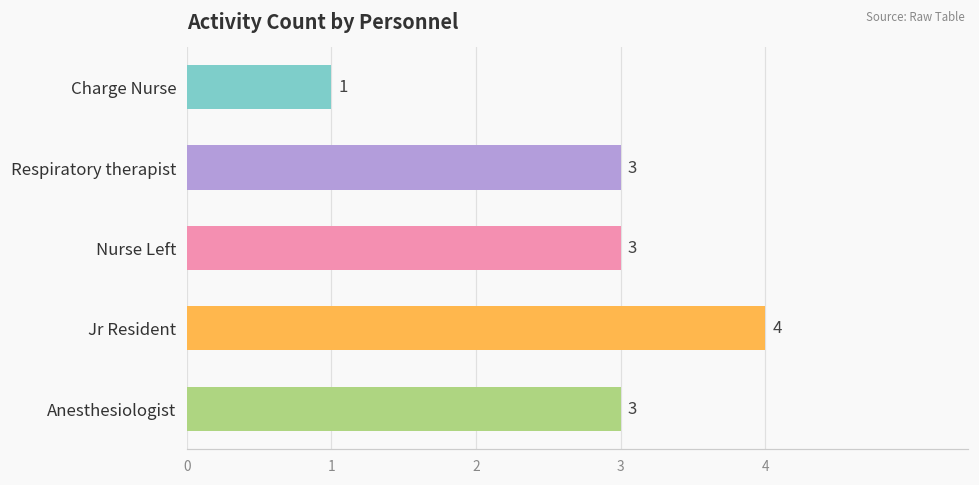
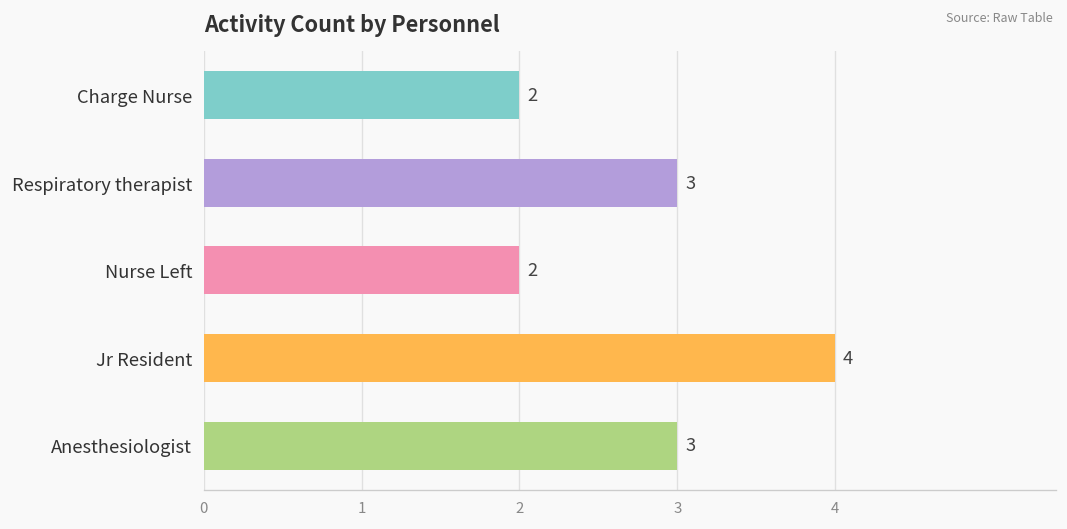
Charge Nurse: 1 -> 2
Nurse Left: 3 -> 2
